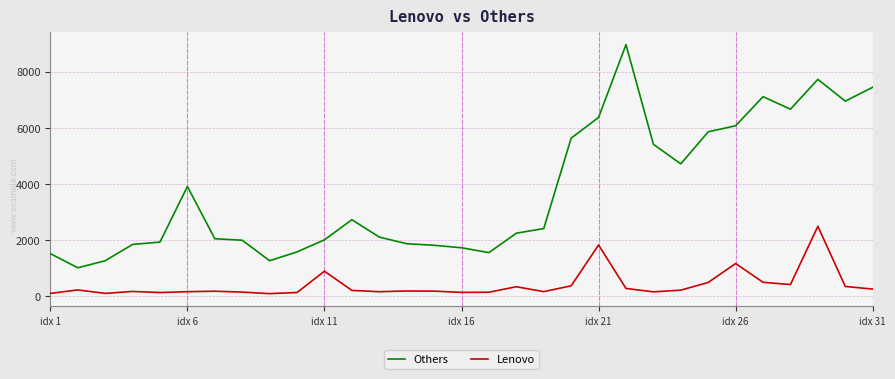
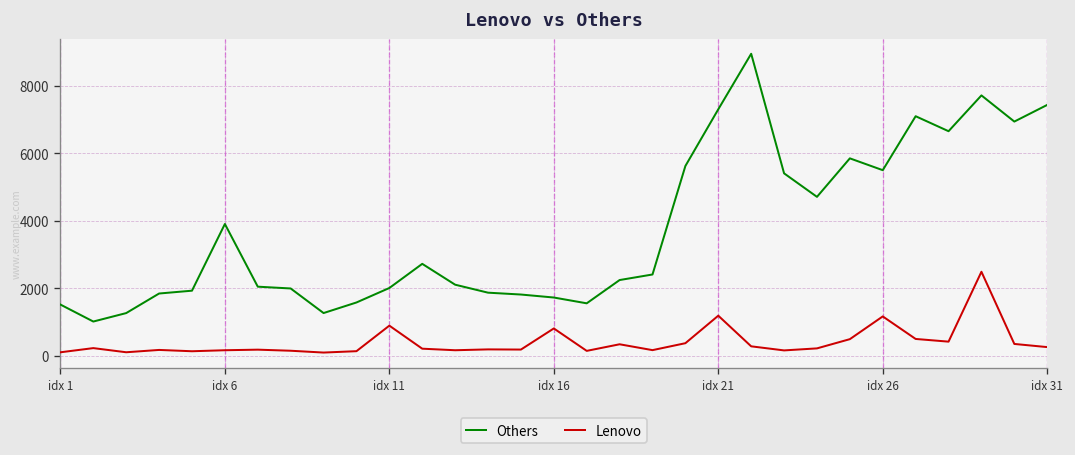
Lenovo, idx 16: 100 -> 800
Others, idx 21: 6400 -> 7300
Lenovo, idx 21: 1800 -> 1200
Others, idx 26: 6100 -> 5500
